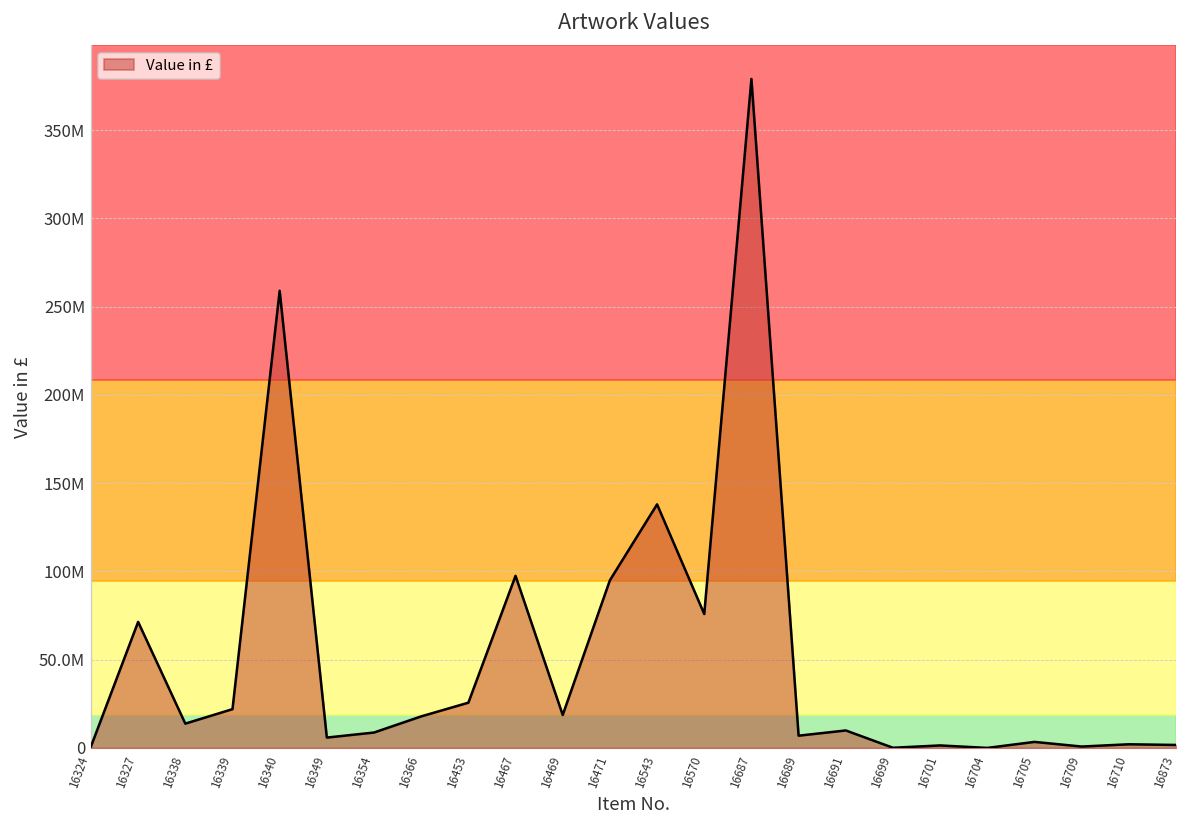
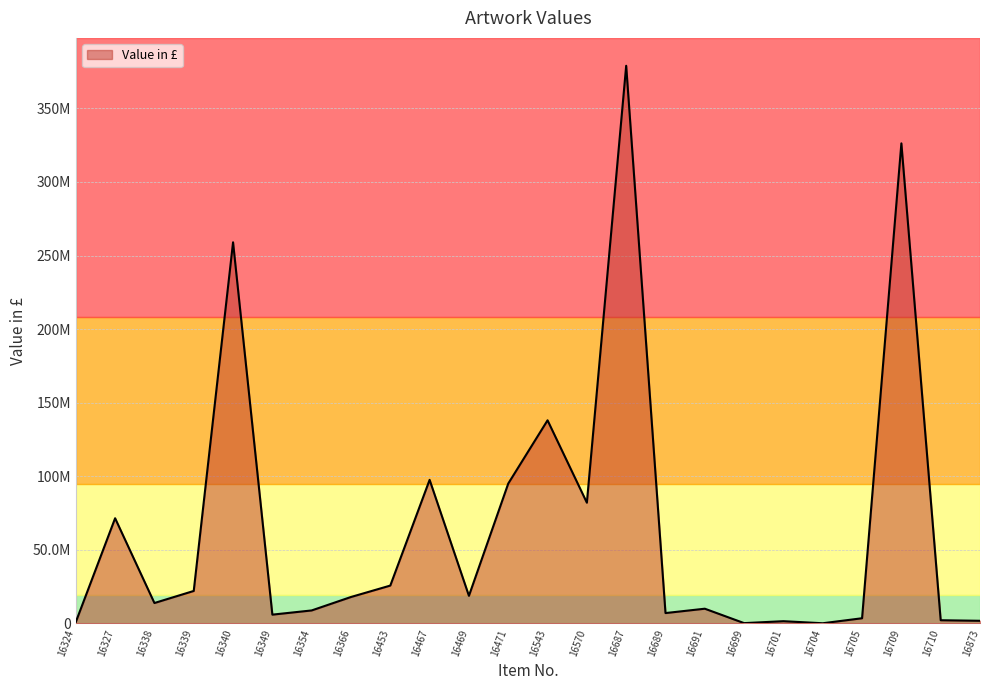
16570: 76000000 -> 82000000
16709: 1000000 -> 326000000
